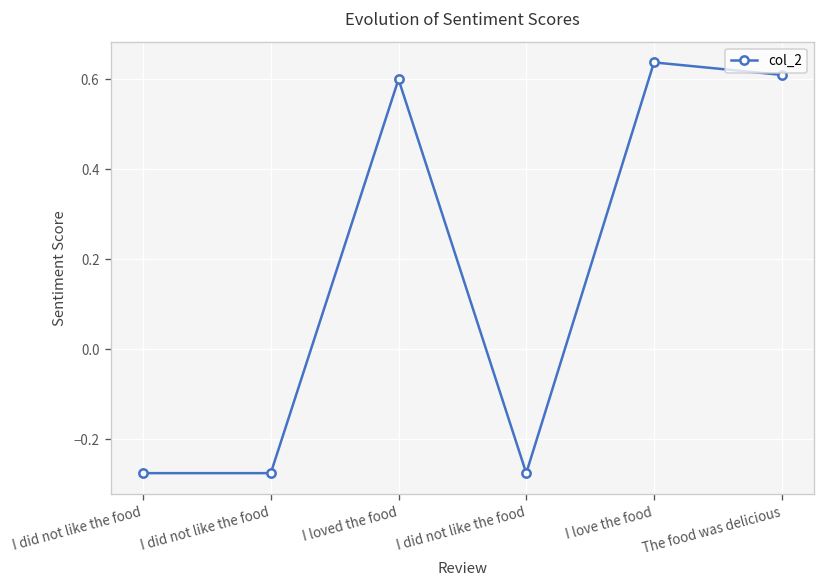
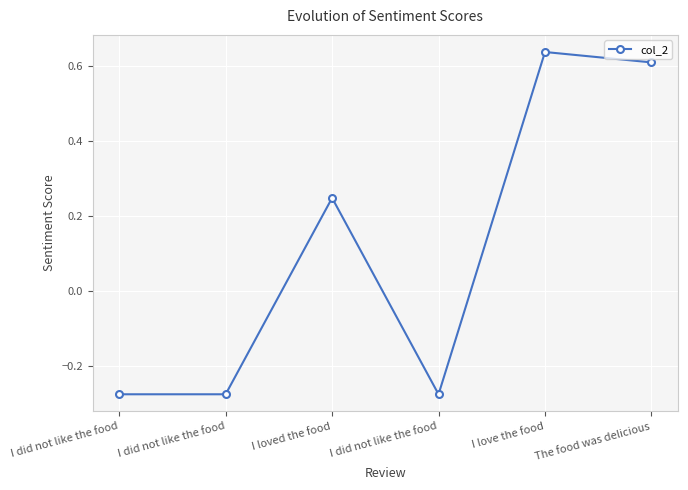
I loved the food: 0.60 -> 0.25
